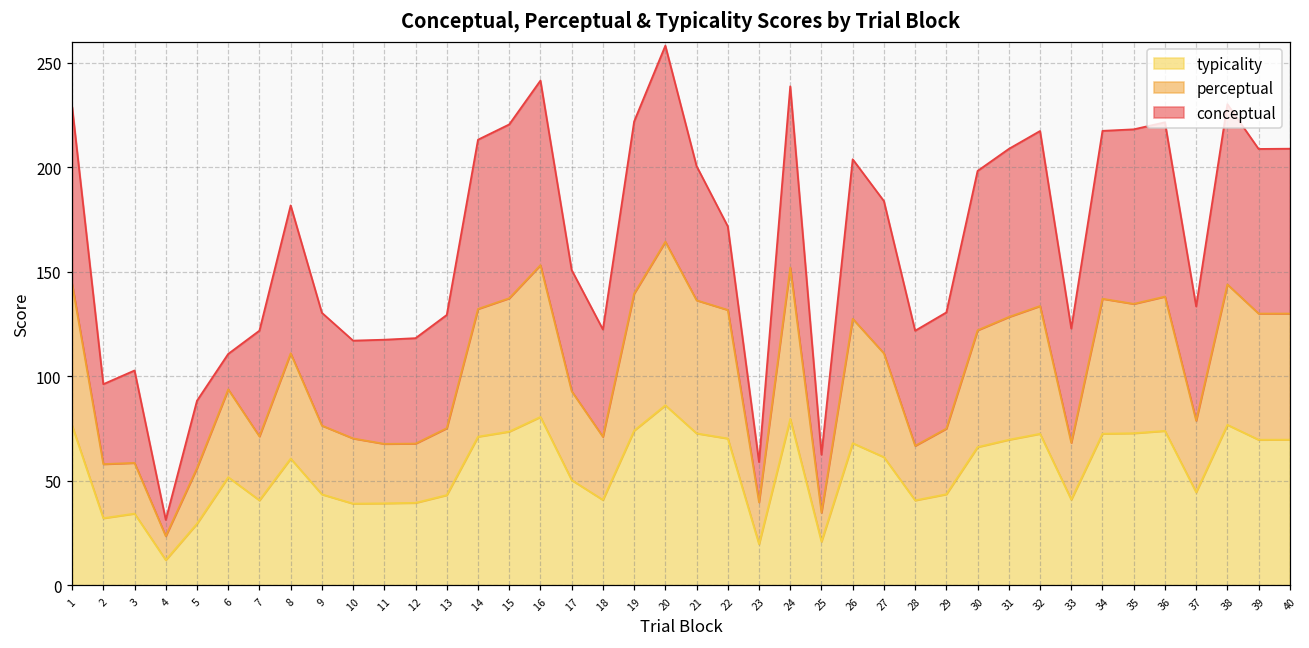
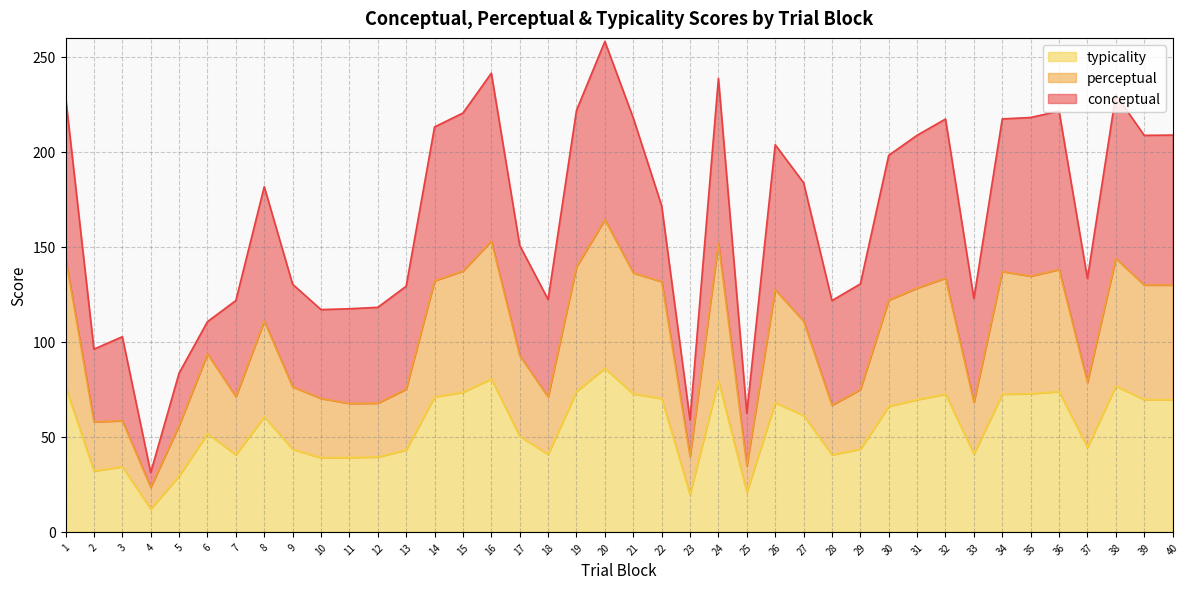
conceptual, 5: 32 -> 28
conceptual, 21: 64 -> 82
